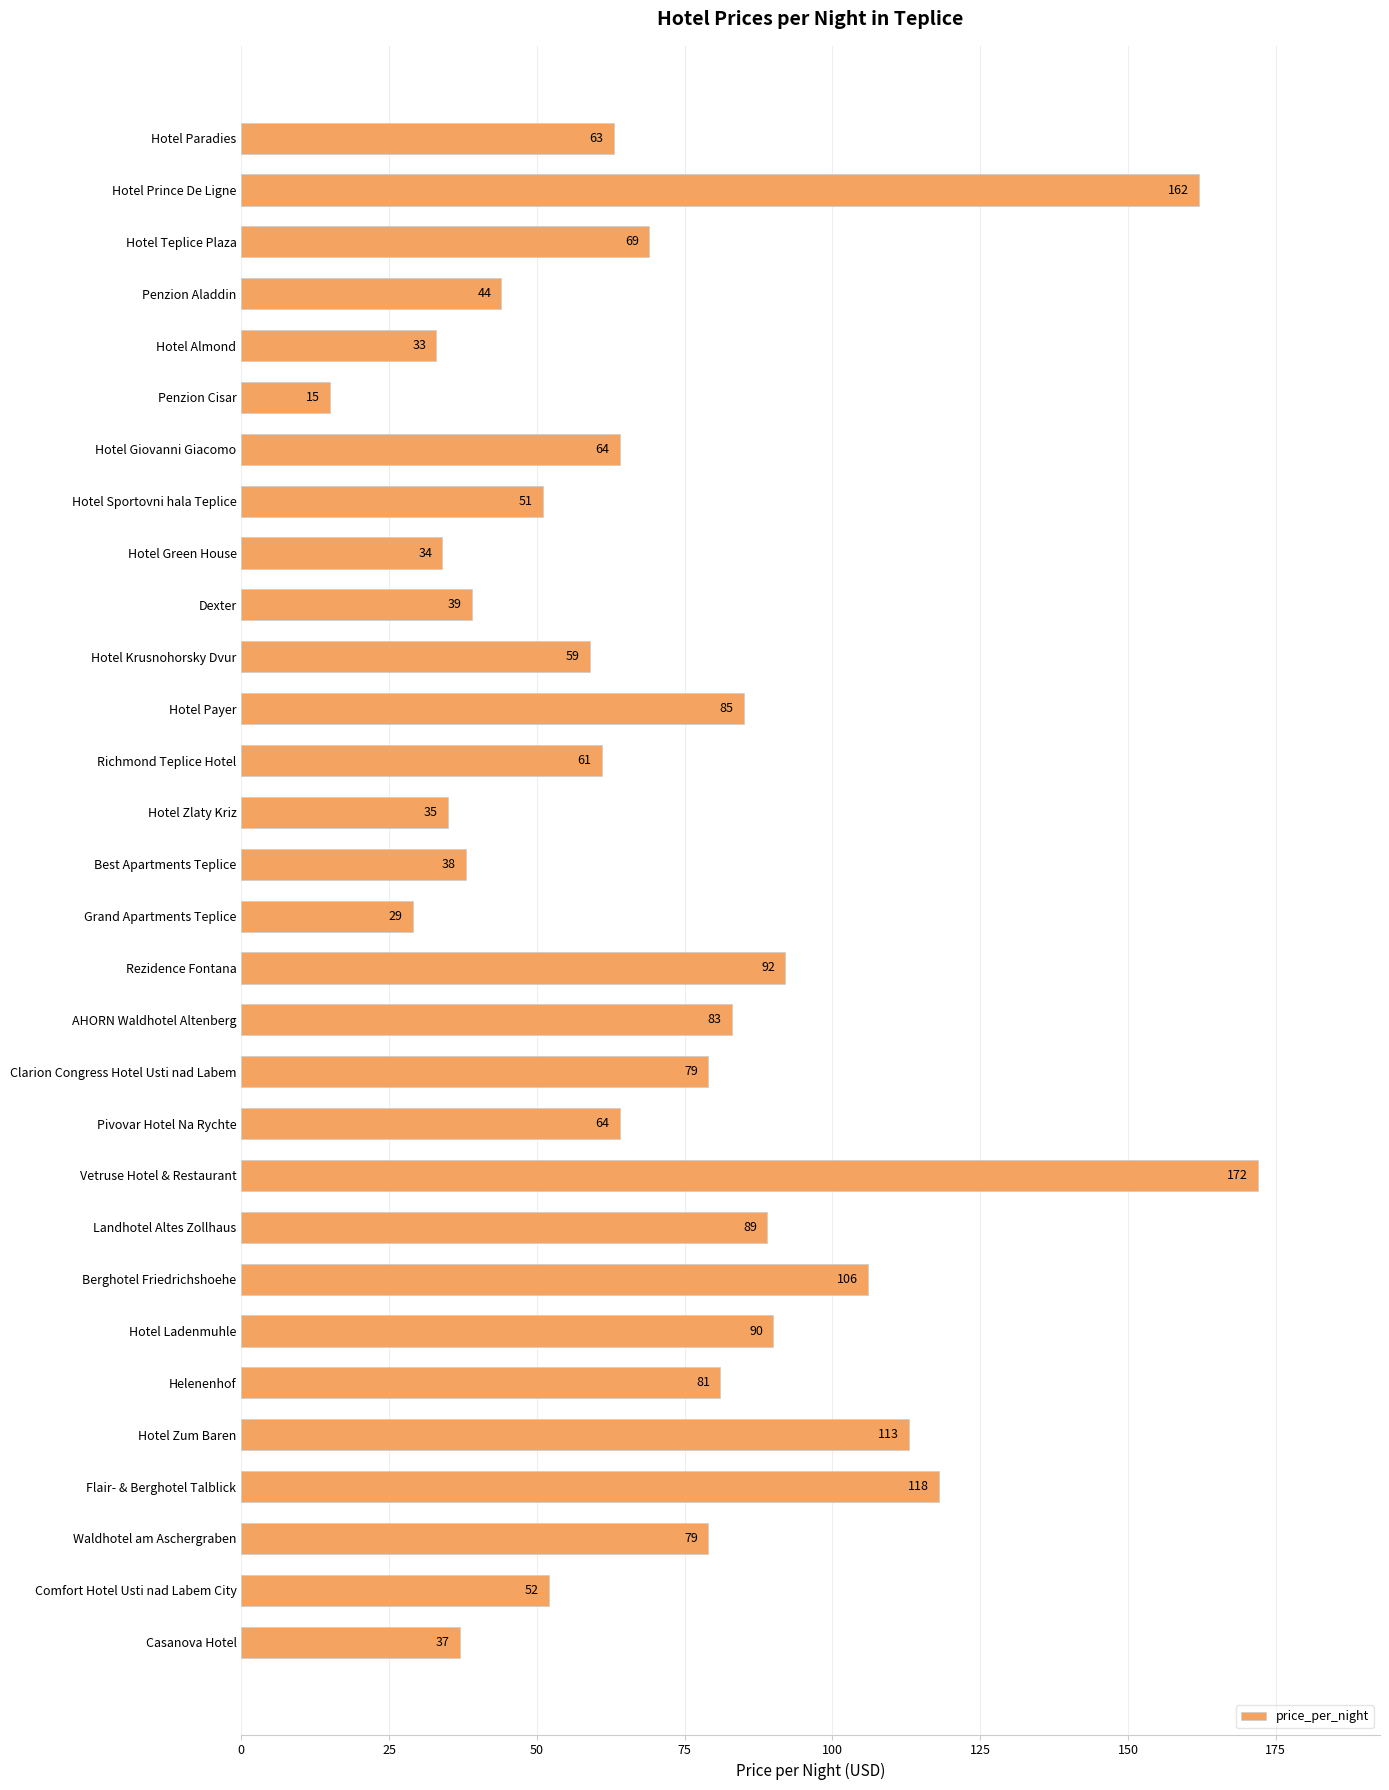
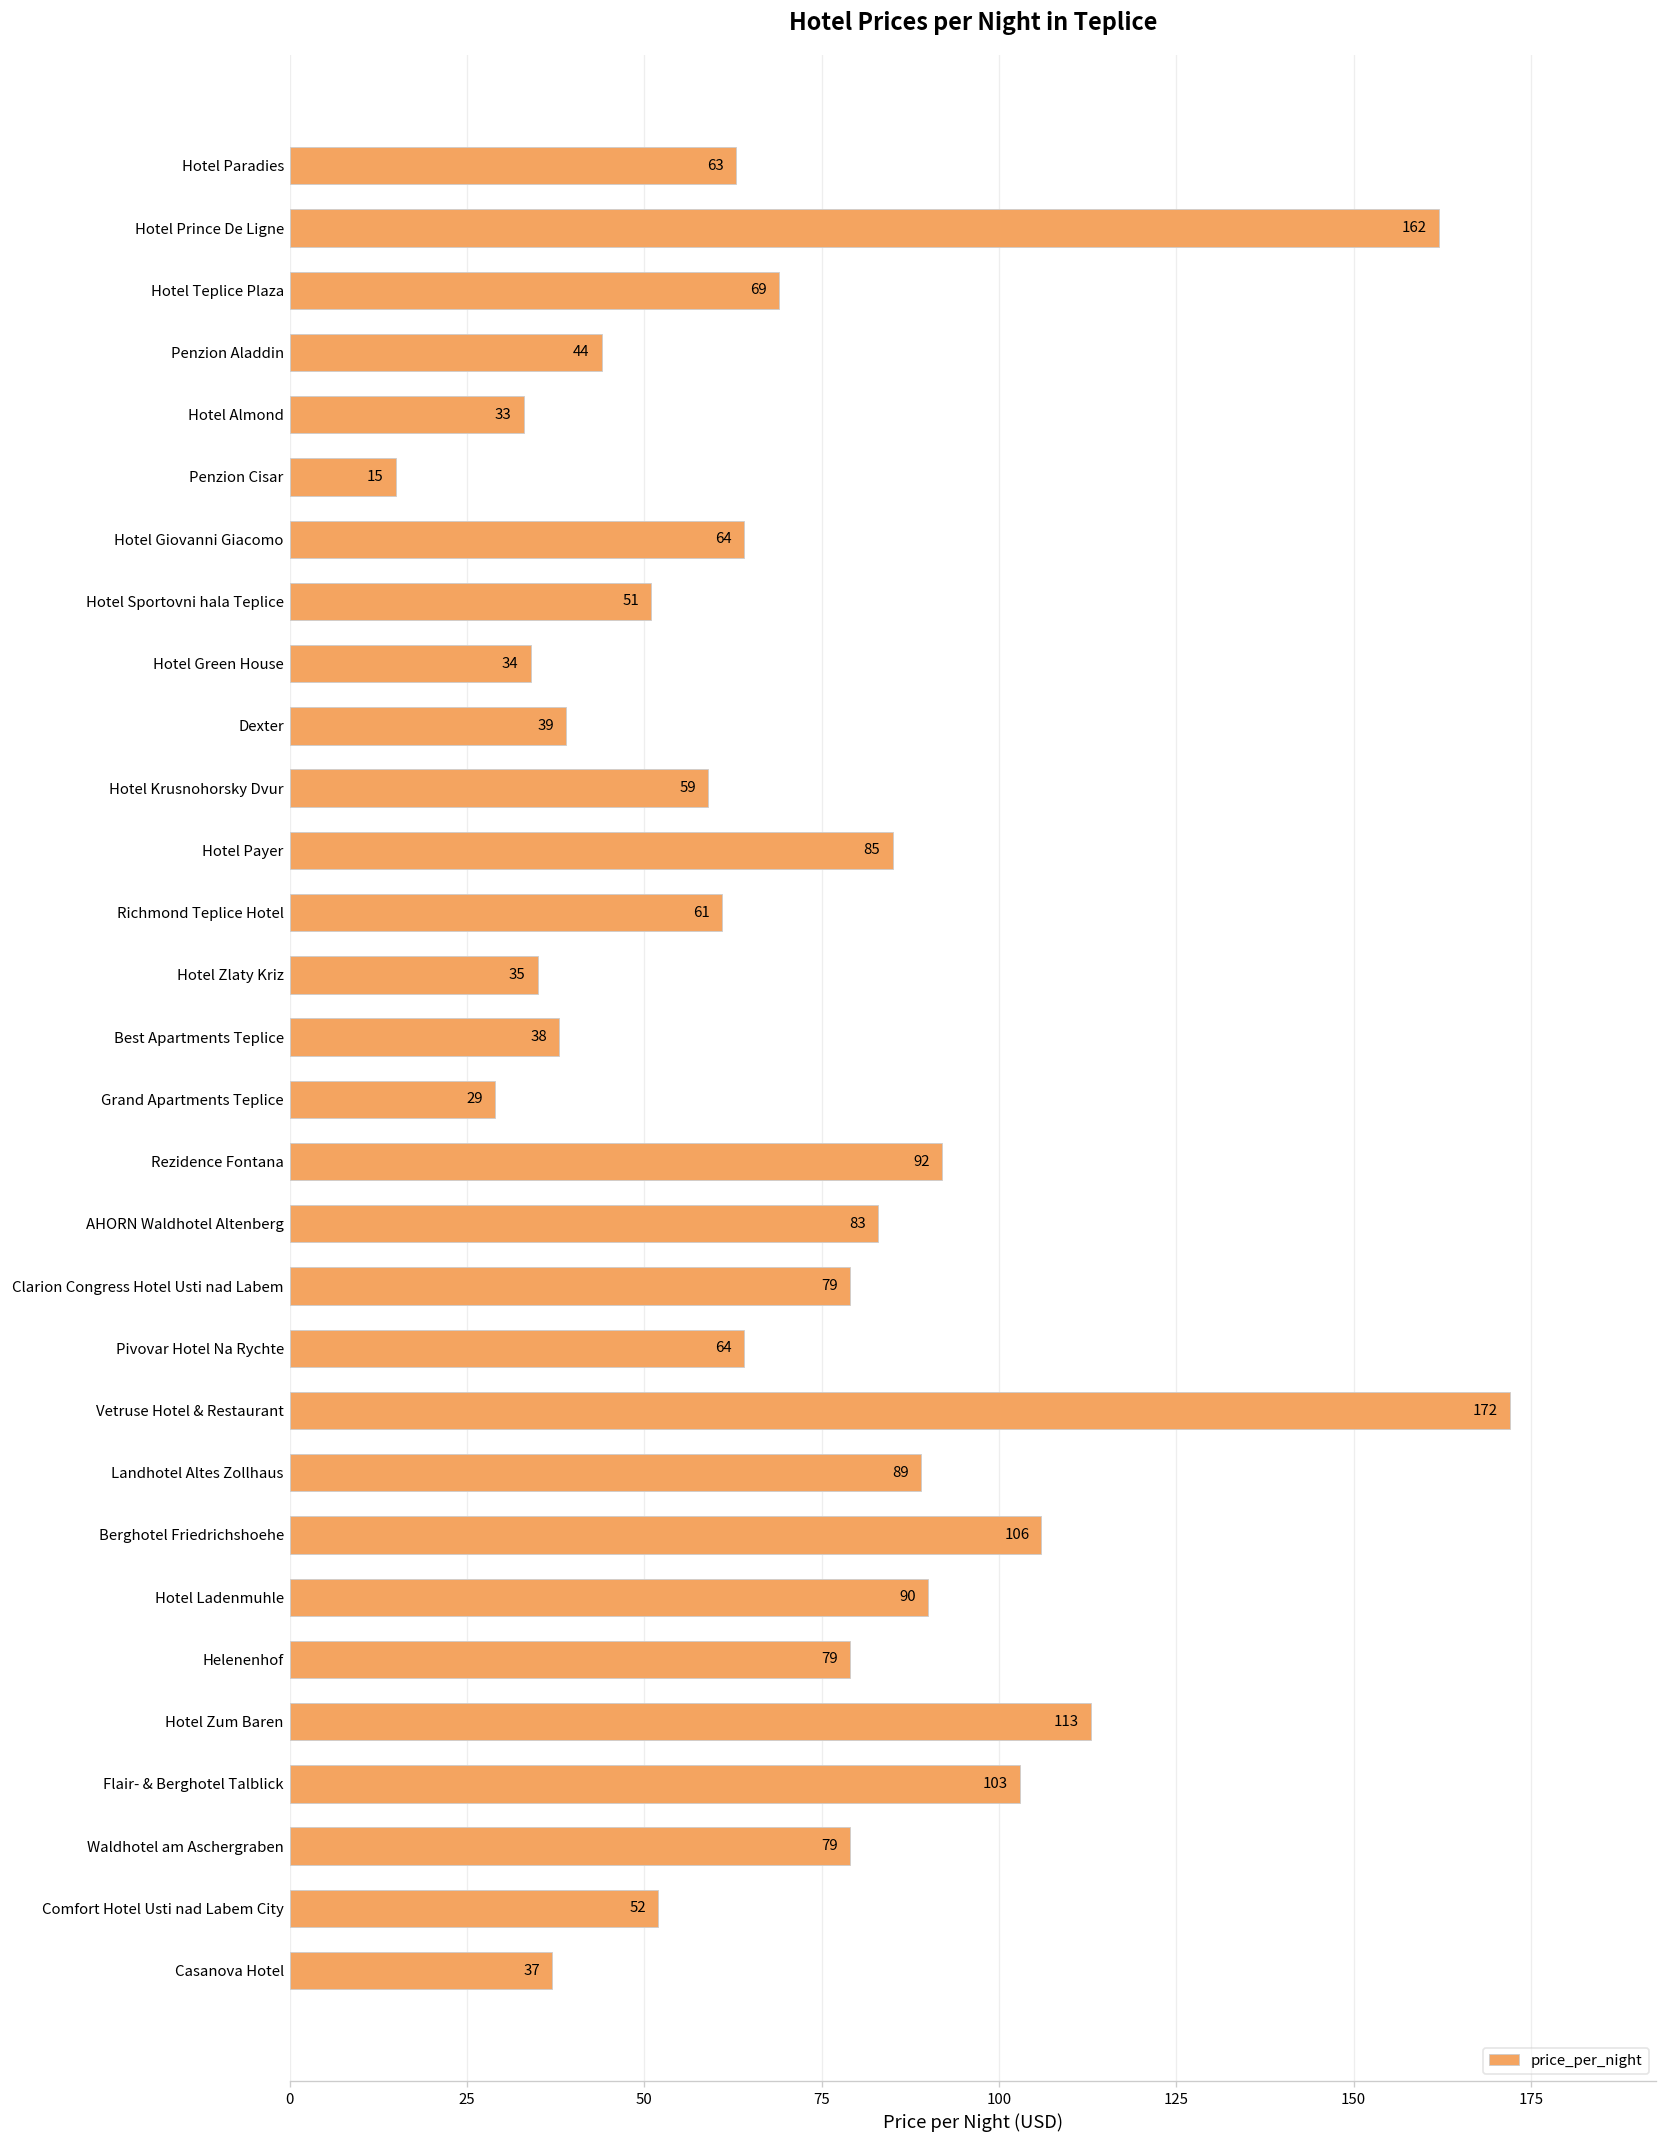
Helenenhof: 81 -> 79
Flair- & Berghotel Talblick: 118 -> 103
